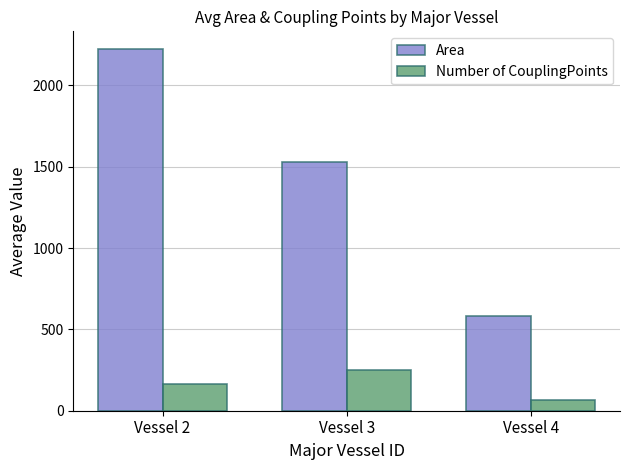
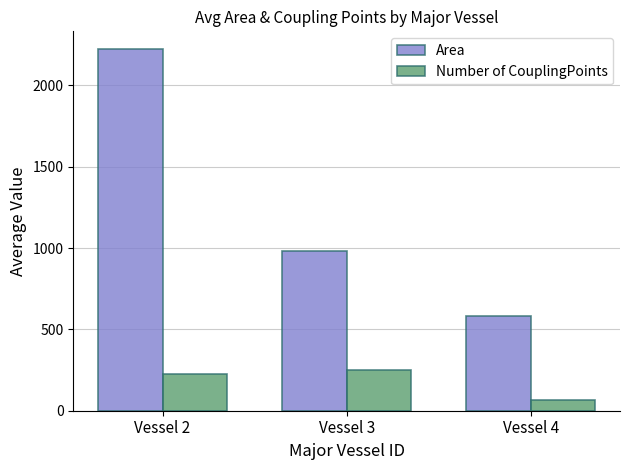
Number of CouplingPoints, Vessel 2: 170 -> 230
Area, Vessel 3: 1530 -> 980
